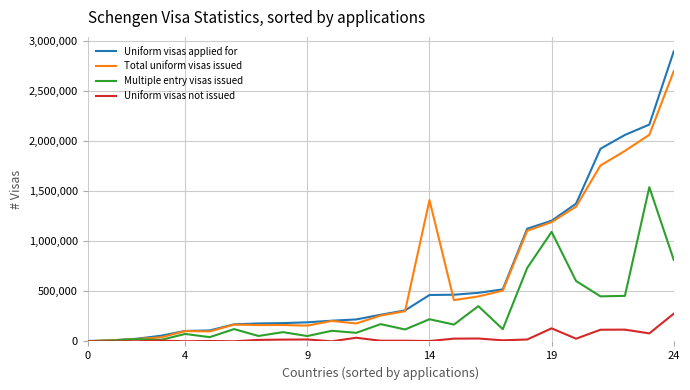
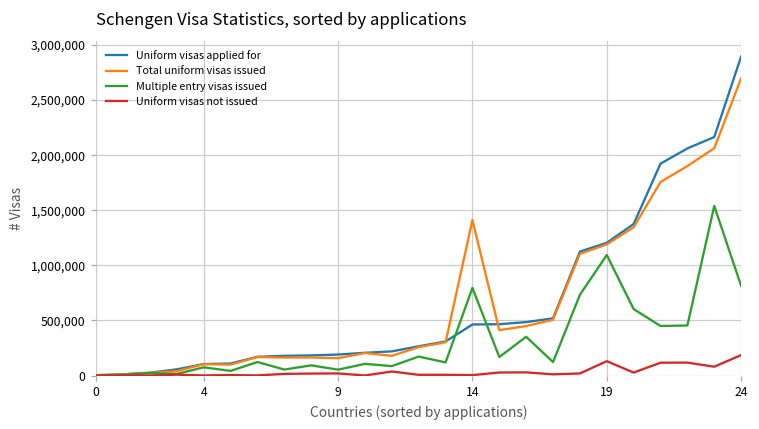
Multiple entry visas issued, 14: 220,000 -> 800,000
Uniform visas not issued, 24: 280,000 -> 190,000
